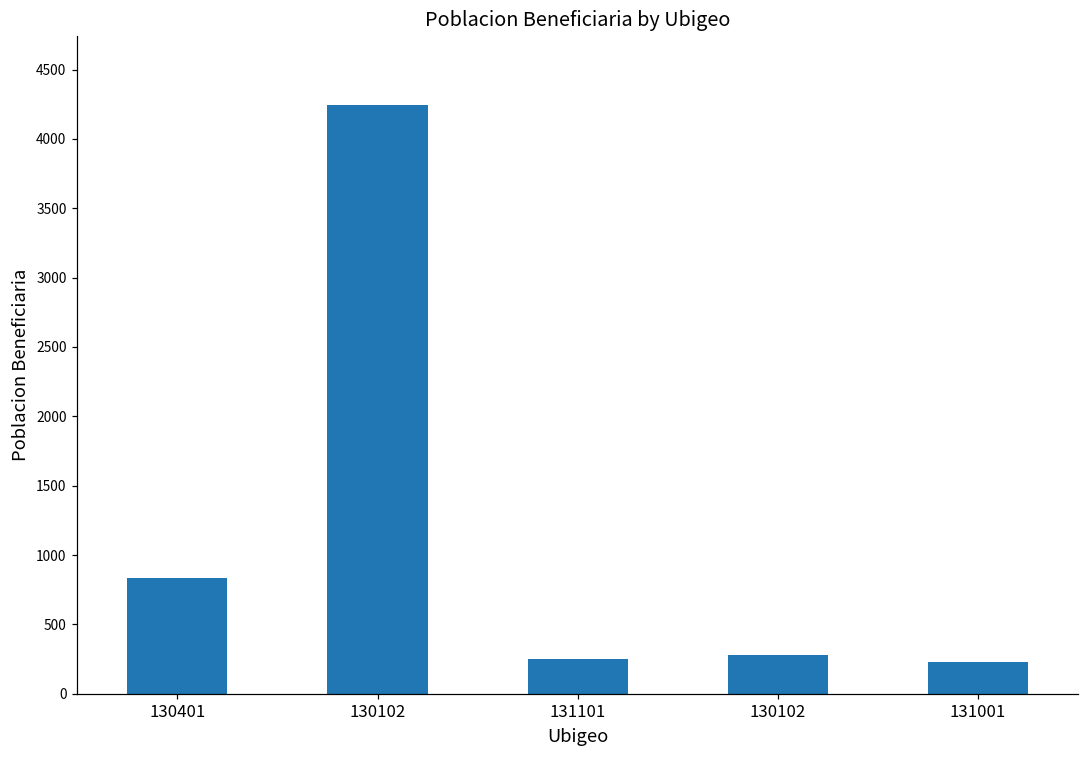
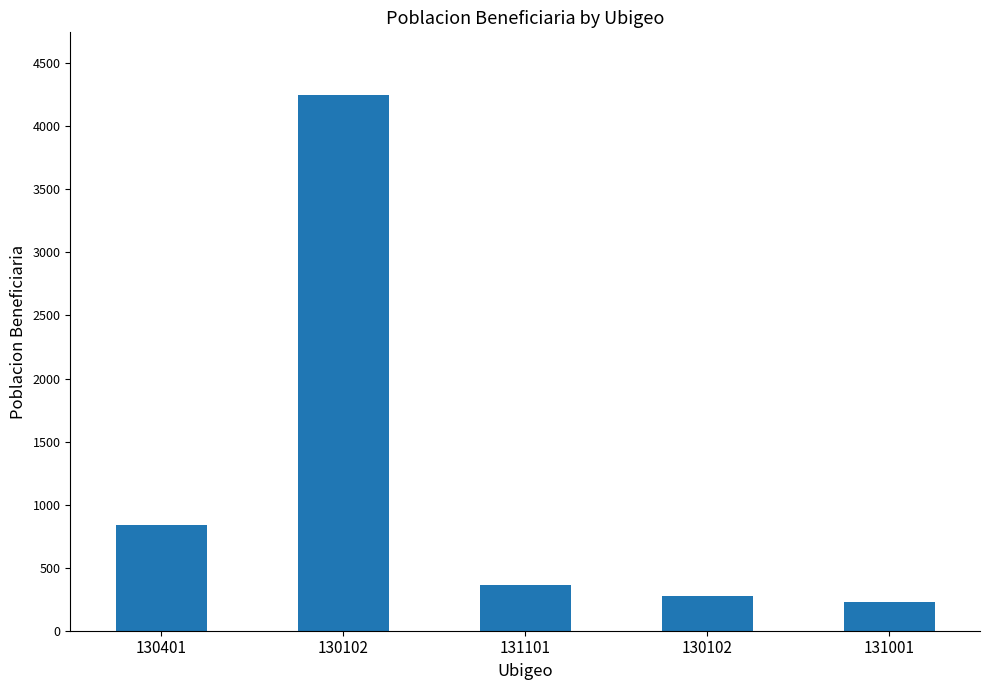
131101: 250 -> 370
